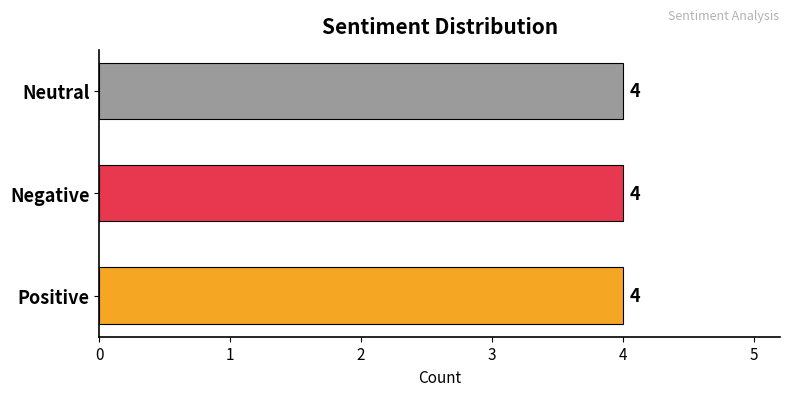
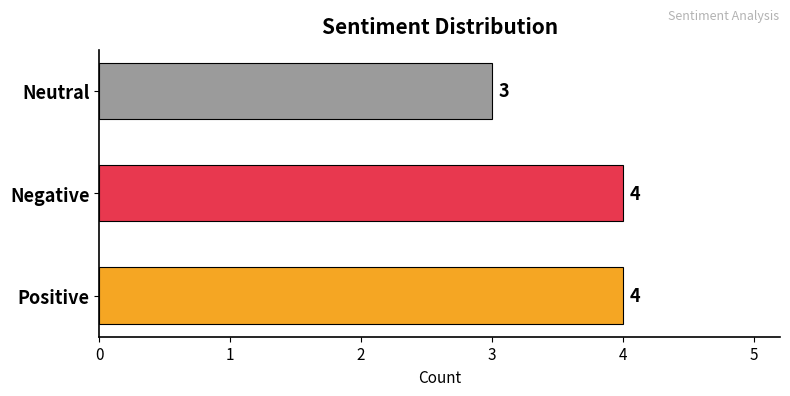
Neutral: 4 -> 3
